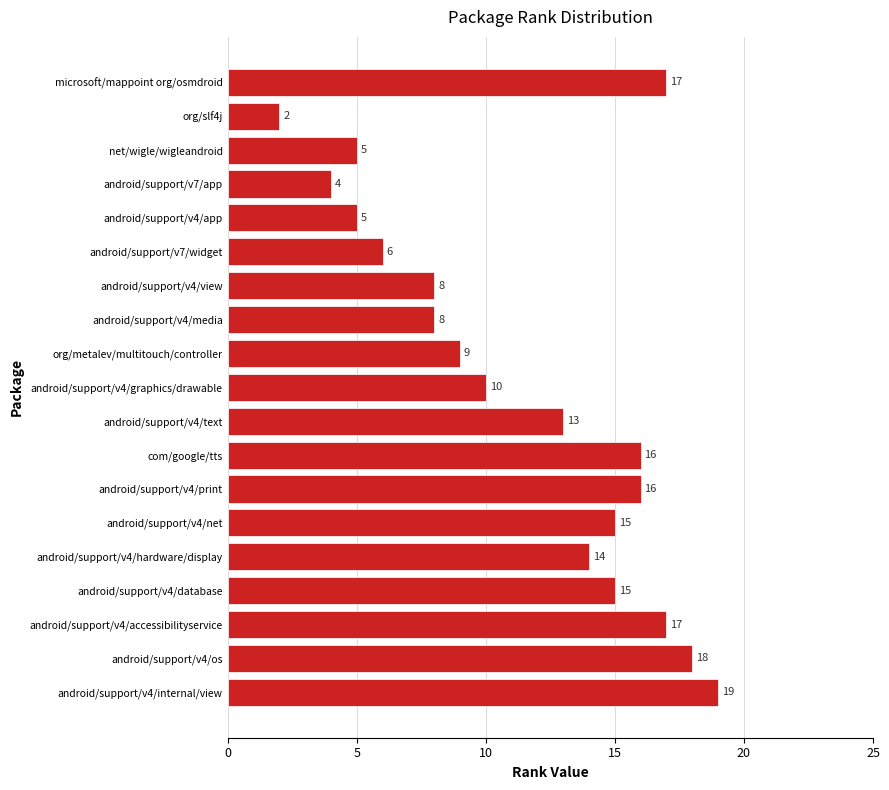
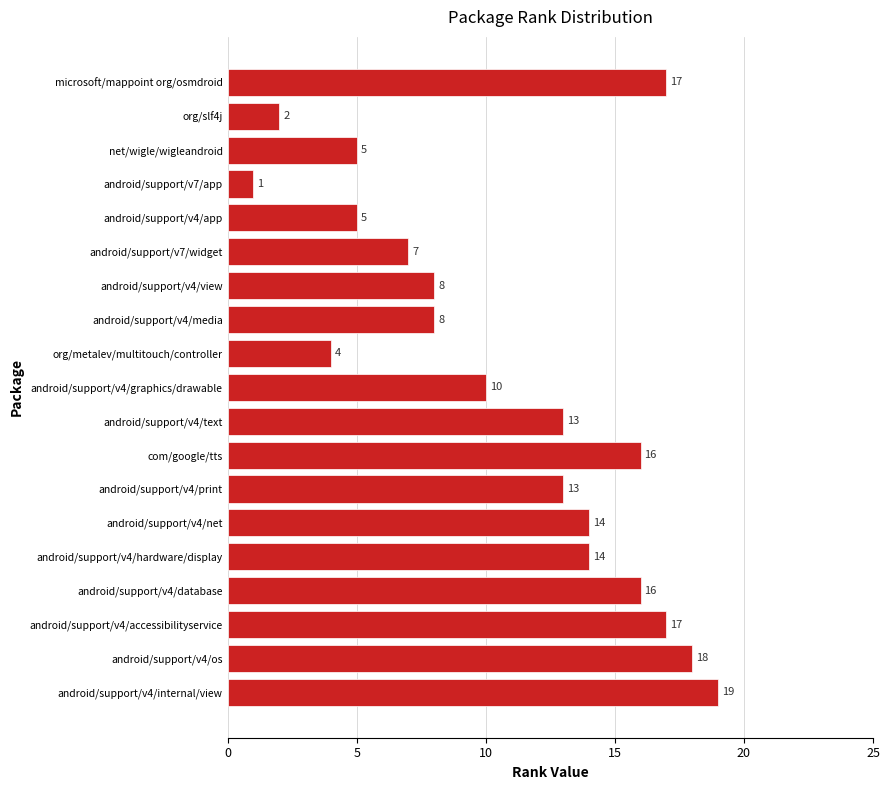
android/support/v7/app: 4 -> 1
android/support/v7/widget: 6 -> 7
org/metalev/multitouch/controller: 9 -> 4
android/support/v4/print: 16 -> 13
android/support/v4/net: 15 -> 14
android/support/v4/database: 15 -> 16
